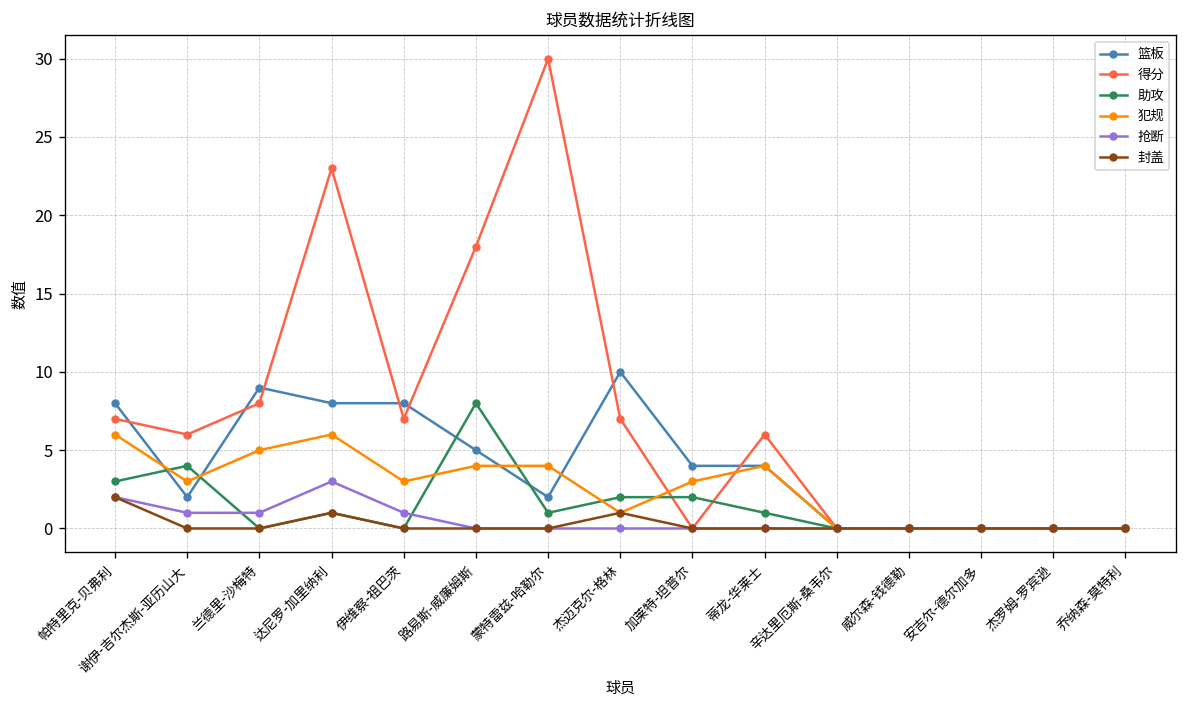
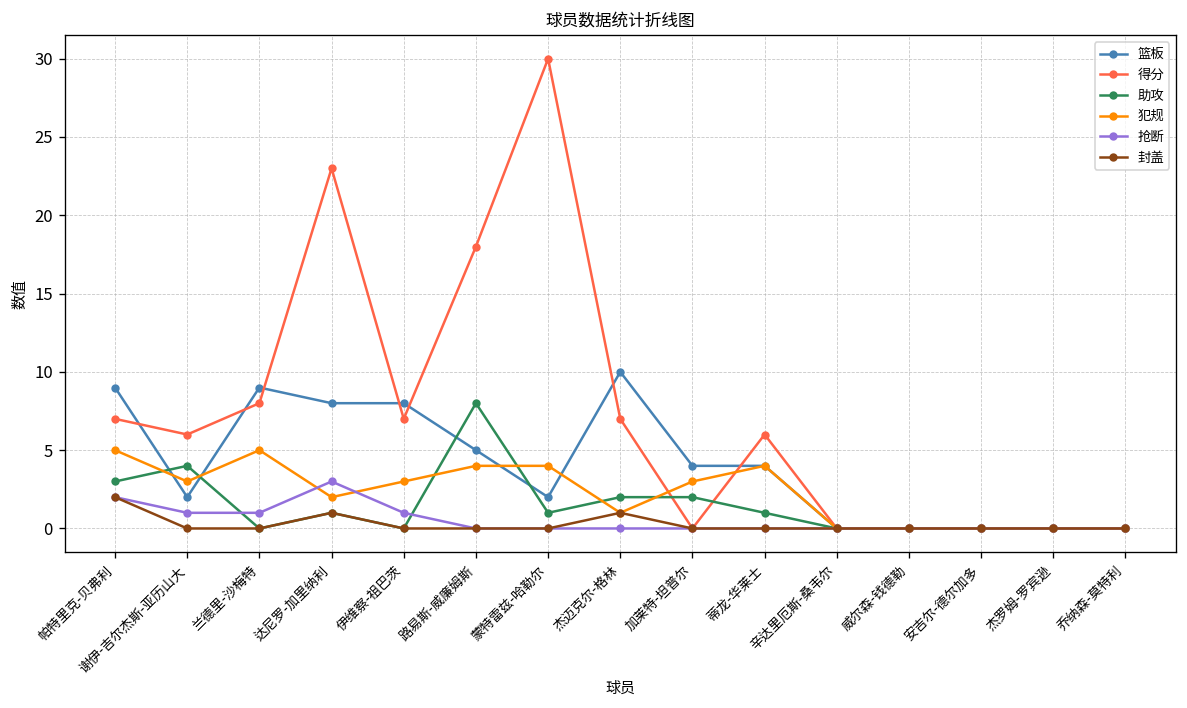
篮板, 帕特里克-贝弗利: 8 -> 9
犯规, 帕特里克-贝弗利: 6 -> 5
犯规, 达尼罗-加里纳利: 6 -> 2
